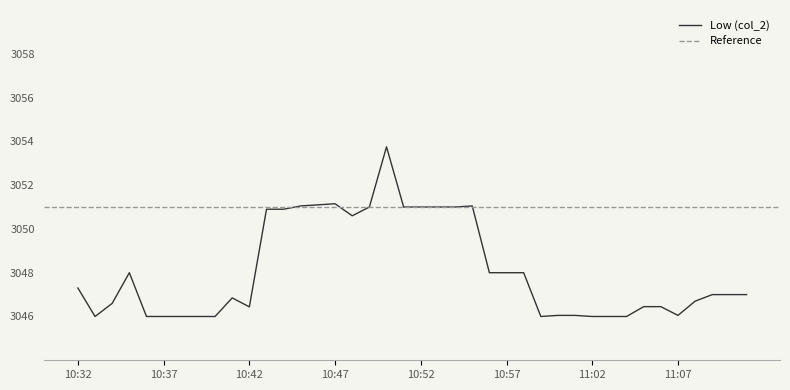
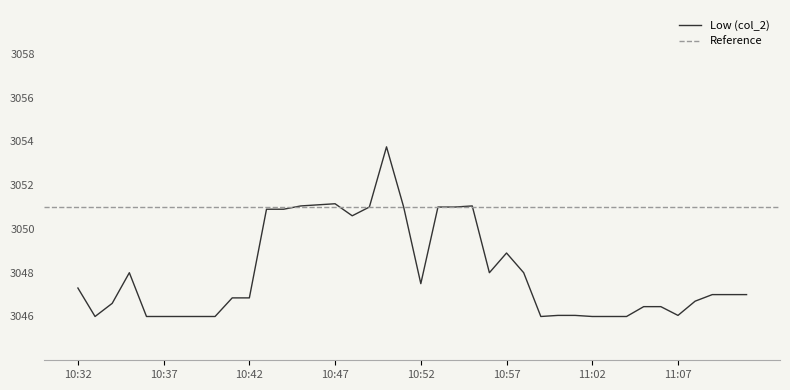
10:42: 3046.4 -> 3046.9
10:52: 3051.0 -> 3047.5
10:57: 3048.0 -> 3048.9
